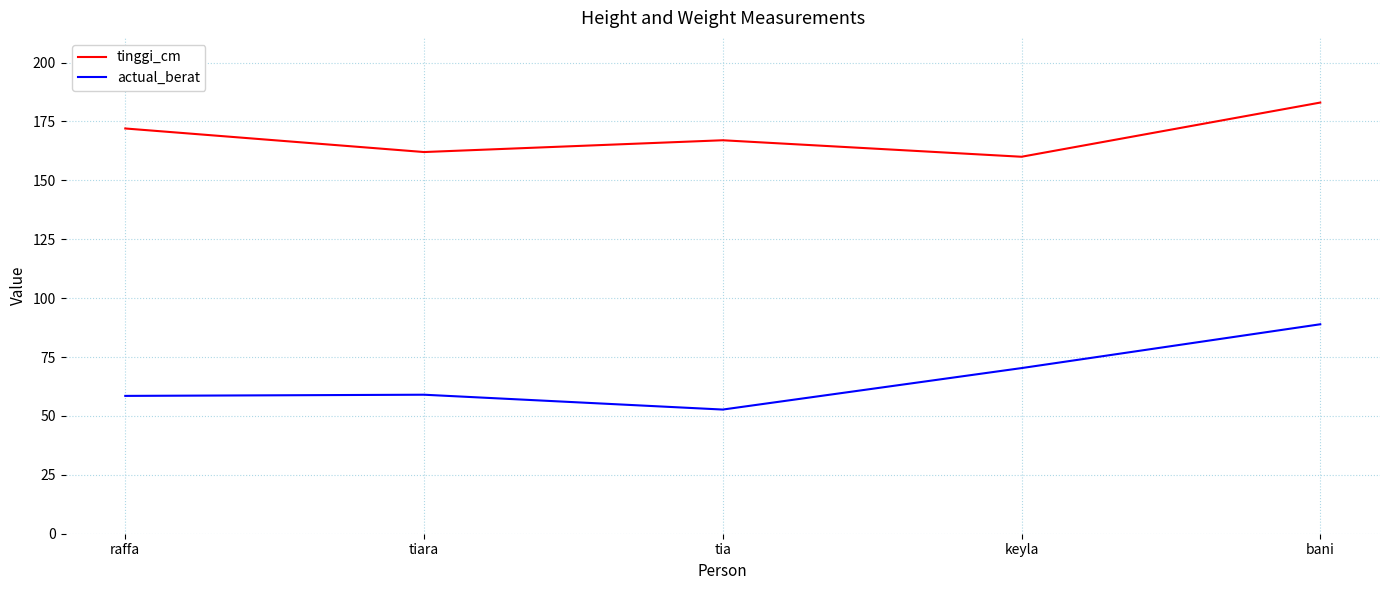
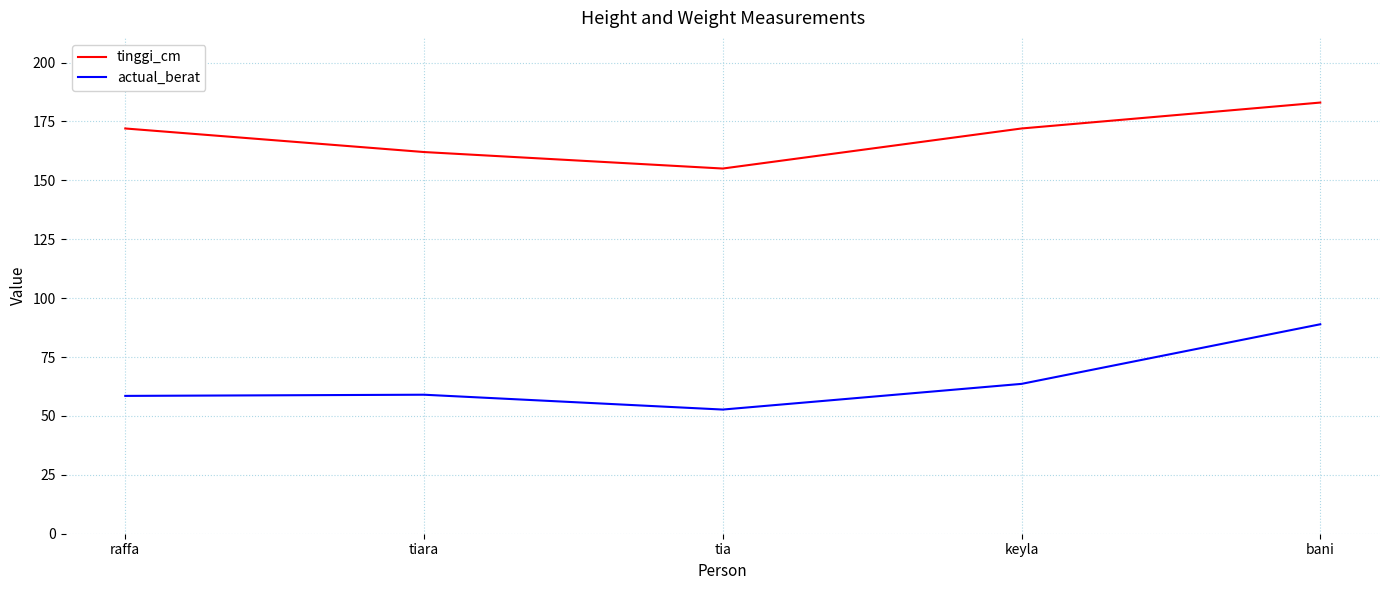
tinggi_cm, tia: 167 -> 155
tinggi_cm, keyla: 160 -> 172
actual_berat, keyla: 70 -> 64
